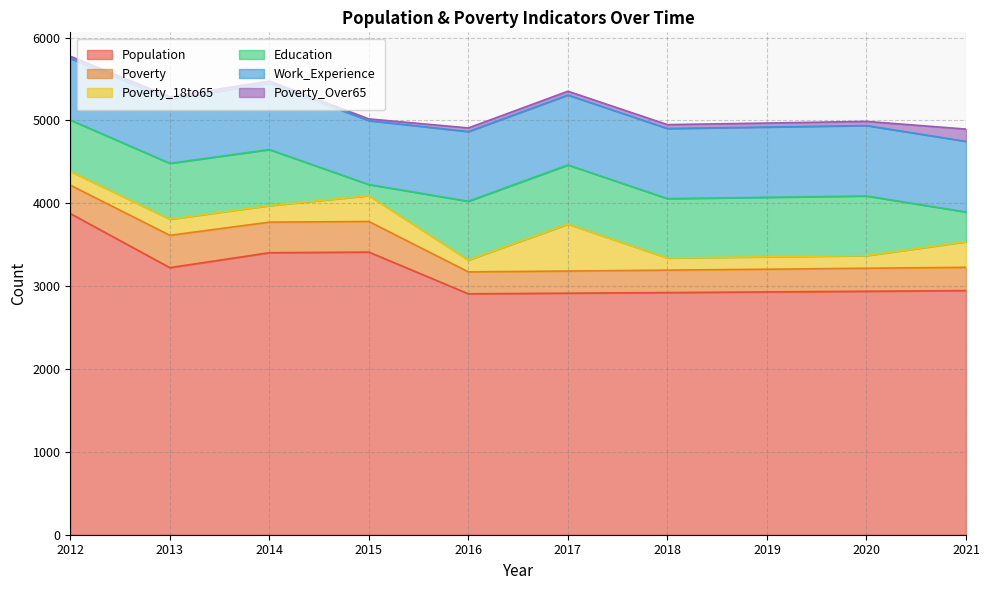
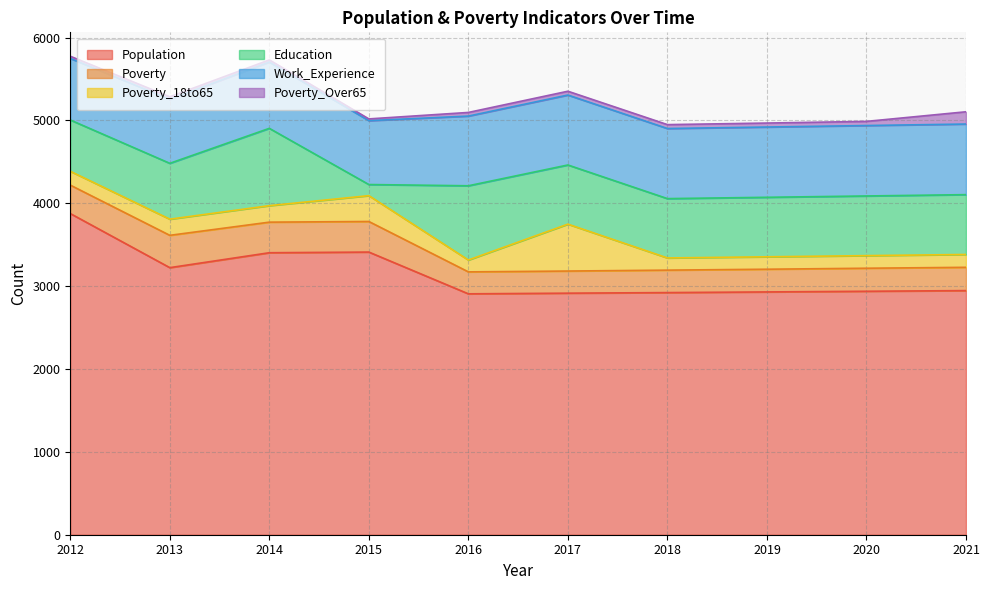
Education, 2014: 700 -> 900
Education, 2016: 700 -> 900
Poverty_18to65, 2021: 300 -> 200
Education, 2021: 400 -> 700
